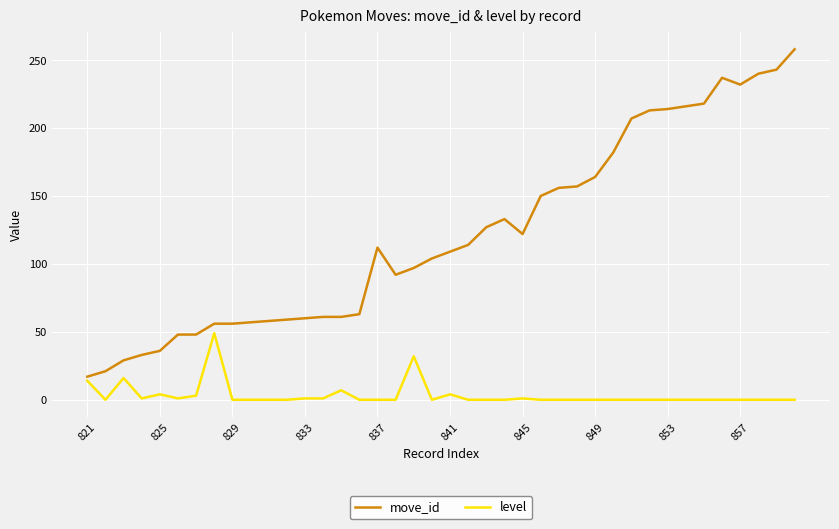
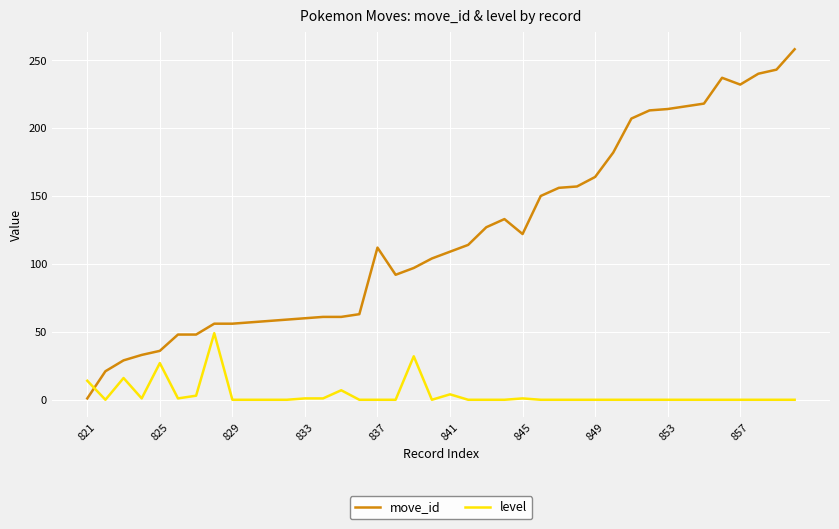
move_id, 821: 17 -> 1
level, 825: 4 -> 27
